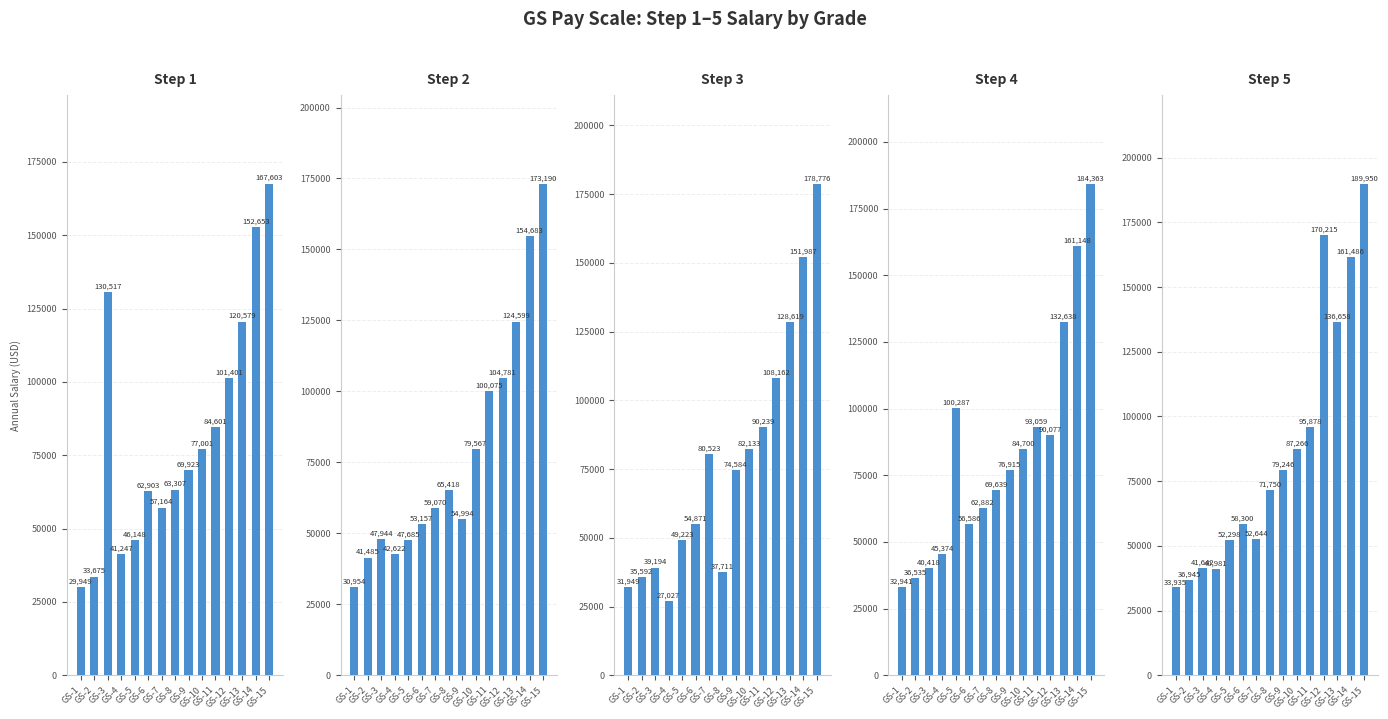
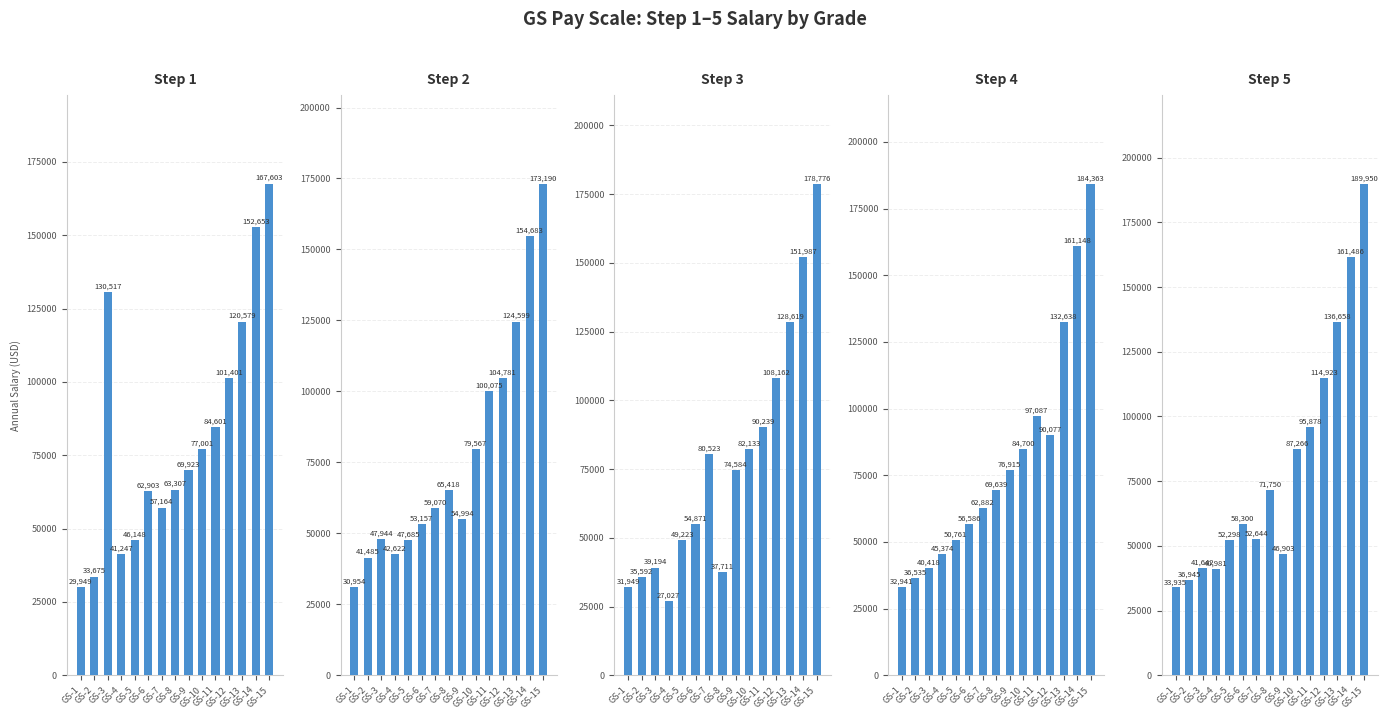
Step 4, GS-5: 100,287 -> 50,761
Step 4, GS-11: 93,059 -> 97,087
Step 5, GS-9: 79,246 -> 46,903
Step 5, GS-12: 170,215 -> 114,923
